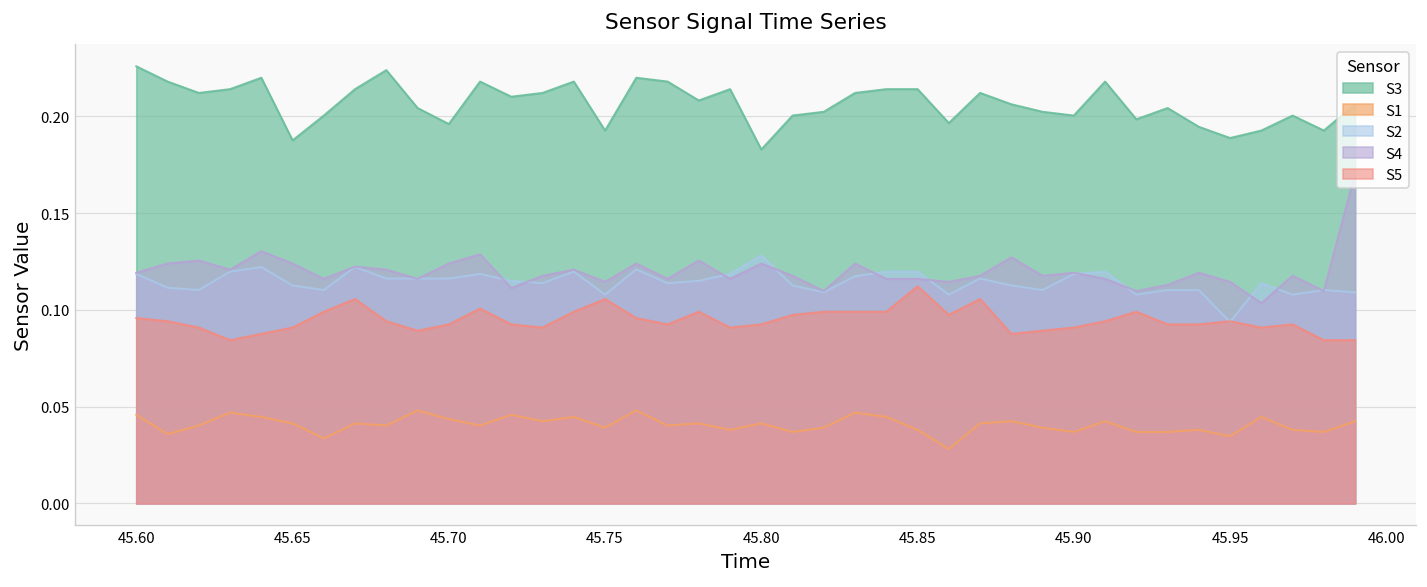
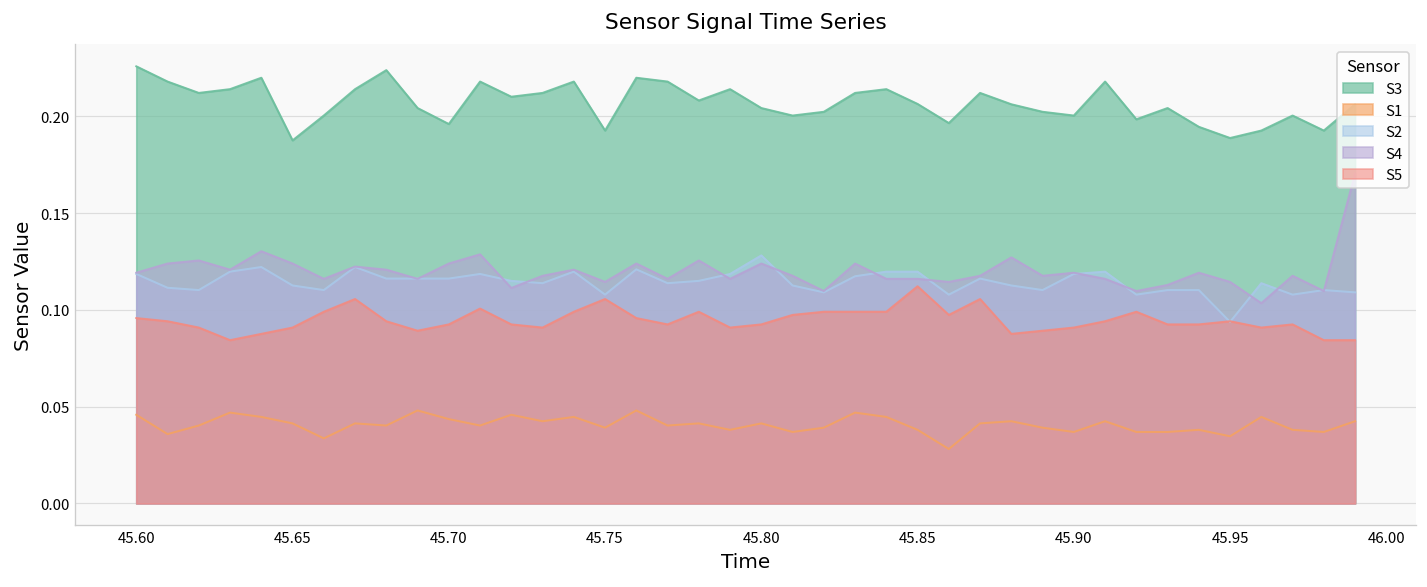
S3, 45.80: 0.183 -> 0.204
S3, 45.85: 0.214 -> 0.206
